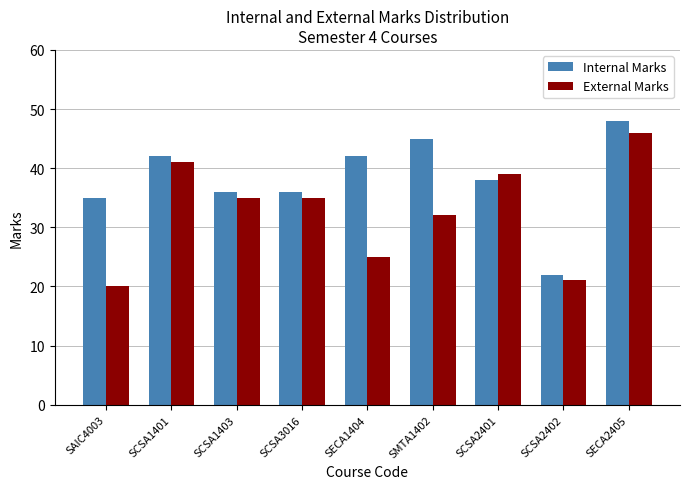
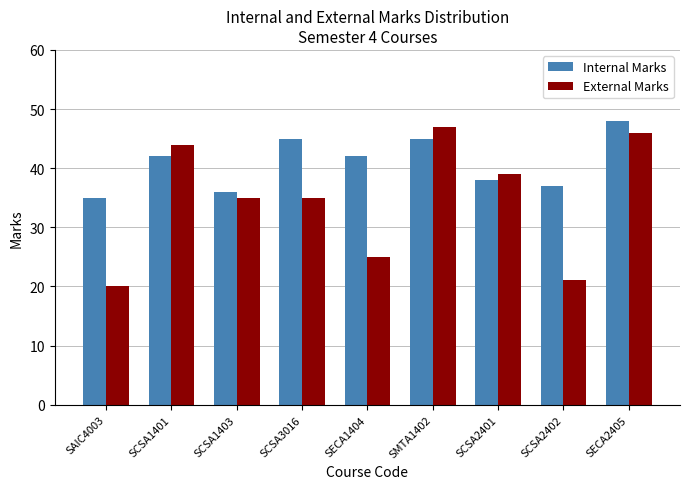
External Marks, SCSA1401: 41 -> 44
Internal Marks, SCSA3016: 36 -> 45
External Marks, SMTA1402: 32 -> 47
Internal Marks, SCSA2402: 22 -> 37
